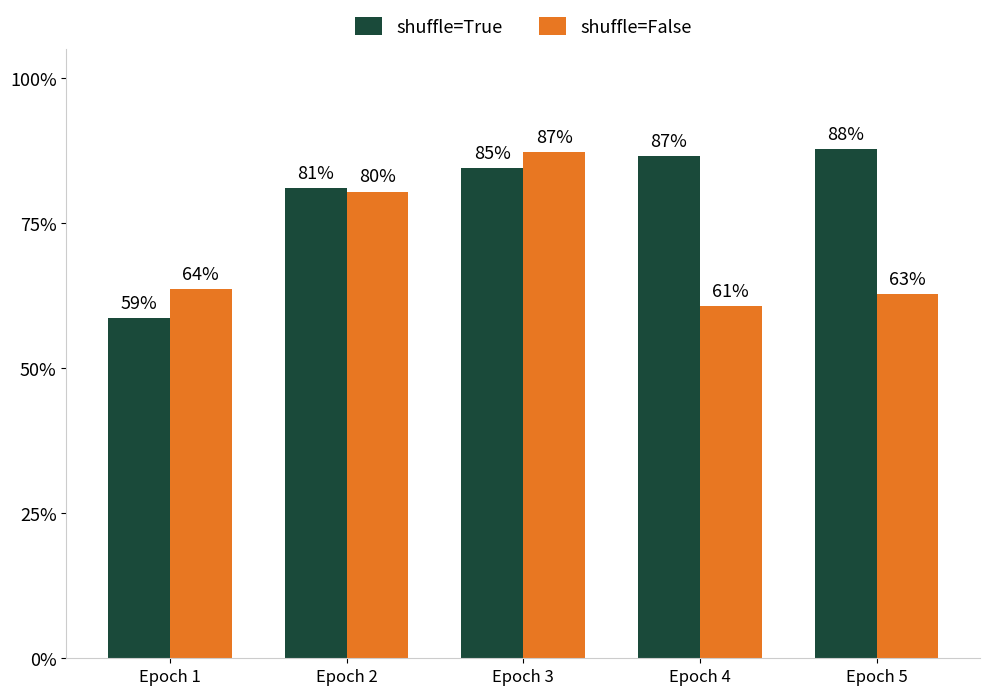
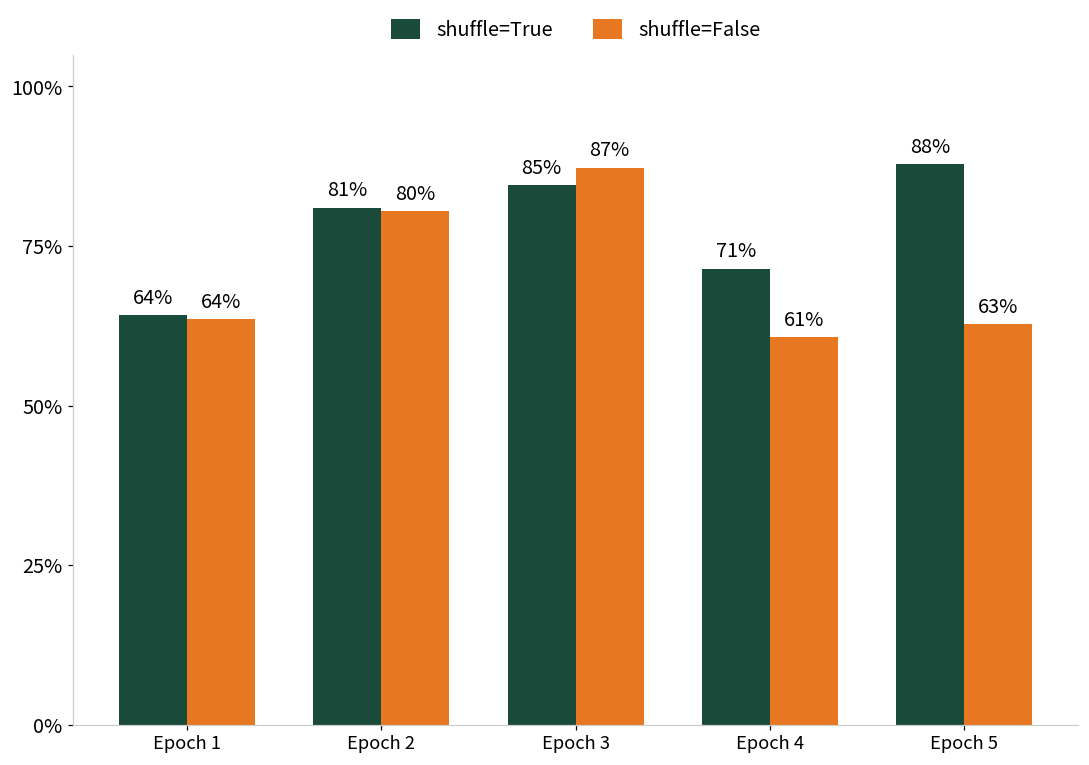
shuffle=True, Epoch 1: 59% -> 64%
shuffle=True, Epoch 4: 87% -> 71%
